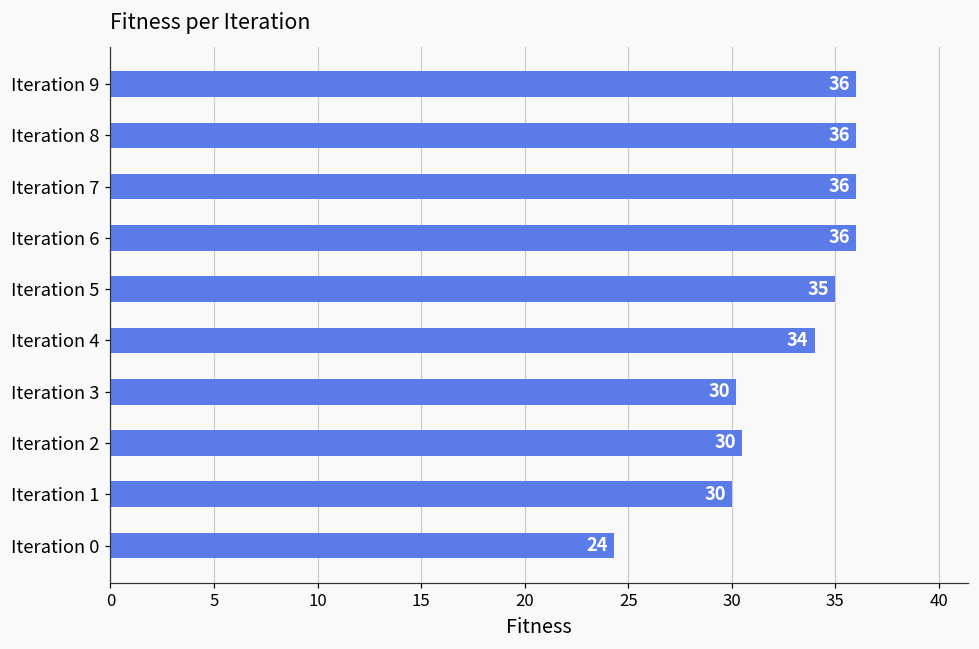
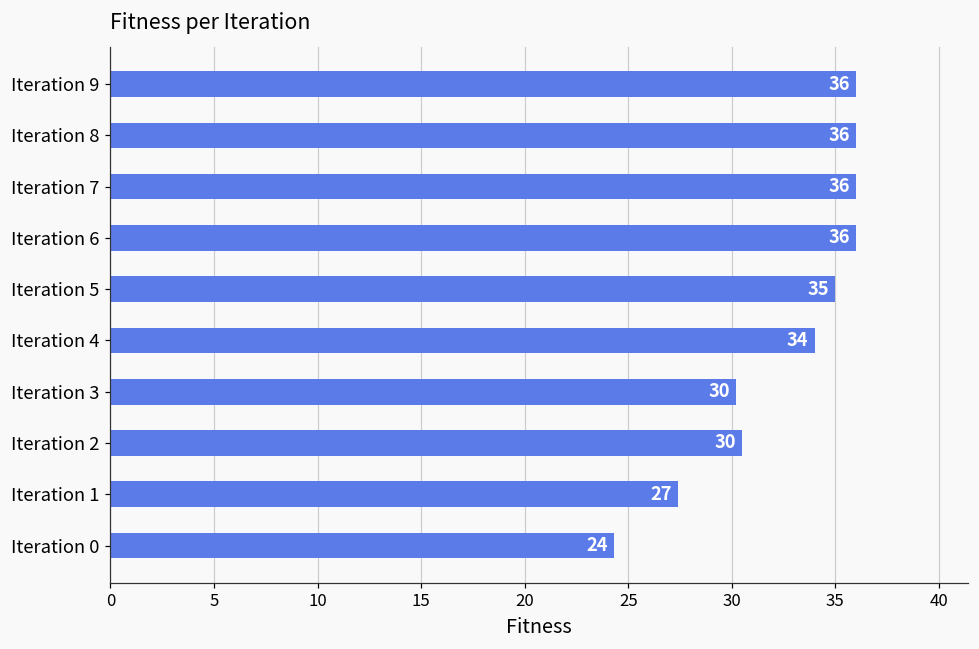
Iteration 1: 30 -> 27
